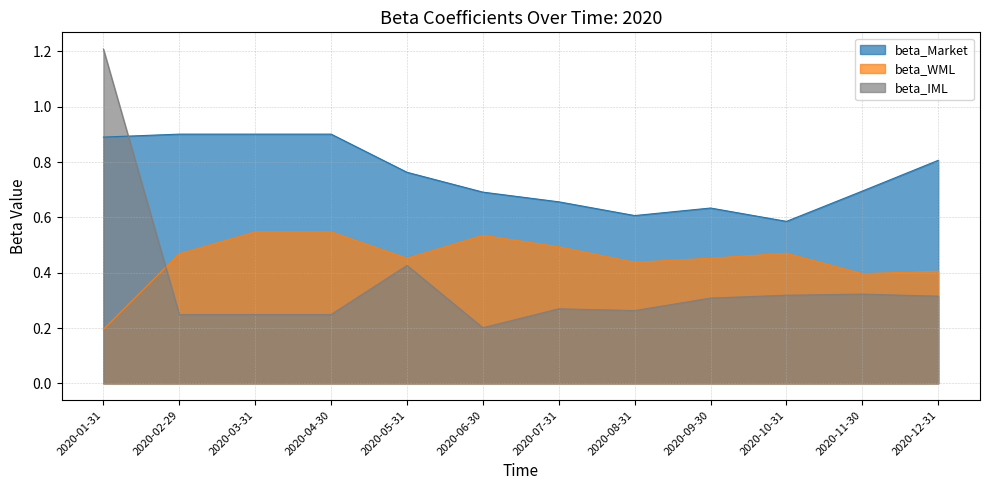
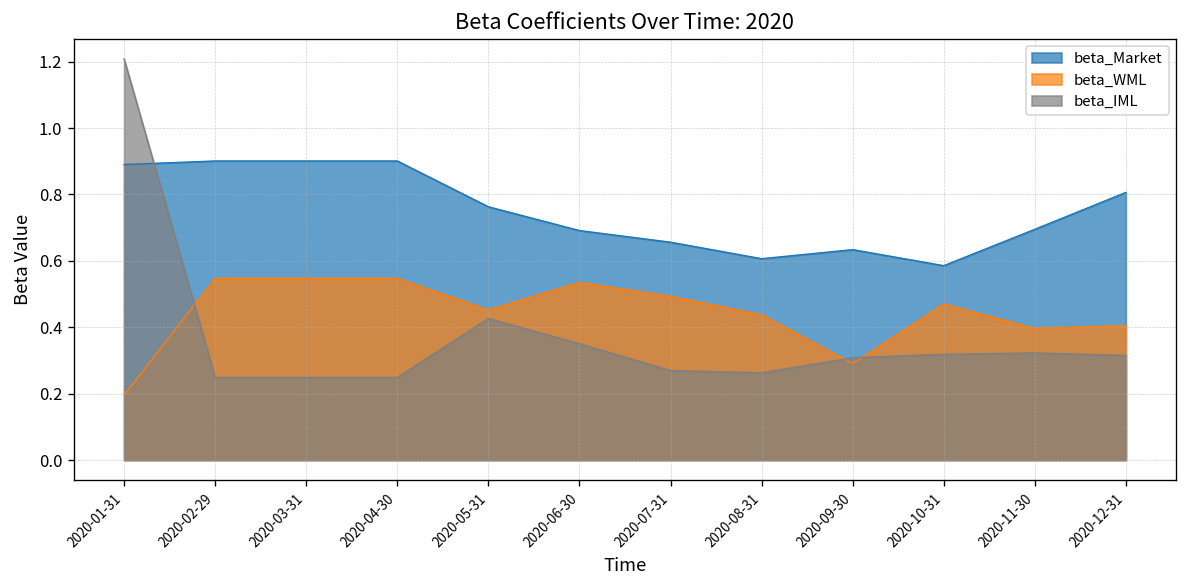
beta_WML, 2020-02-29: 0.47 -> 0.55
beta_IML, 2020-06-30: 0.20 -> 0.35
beta_WML, 2020-09-30: 0.45 -> 0.29
